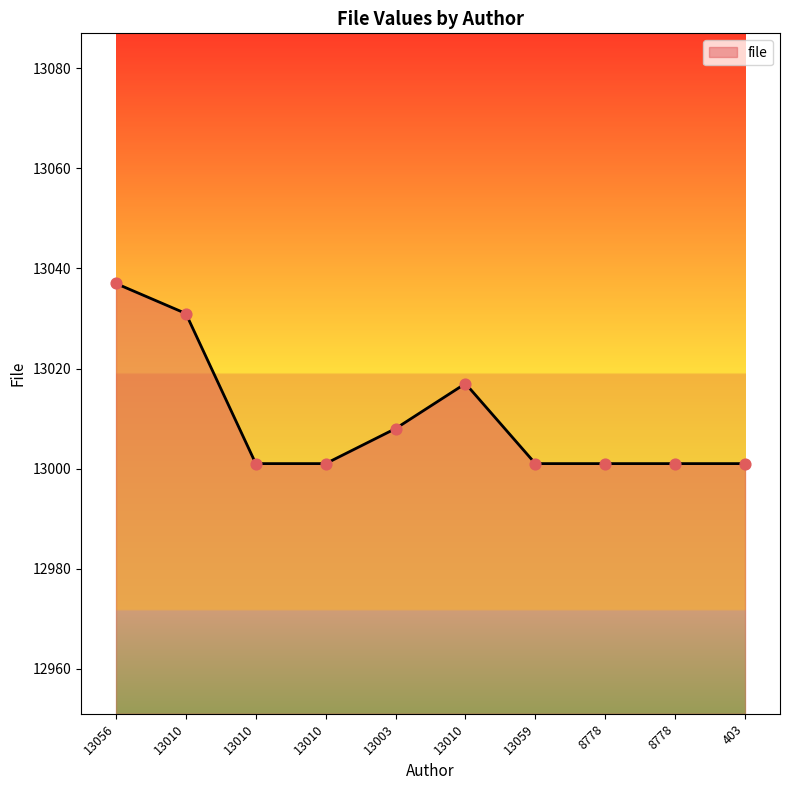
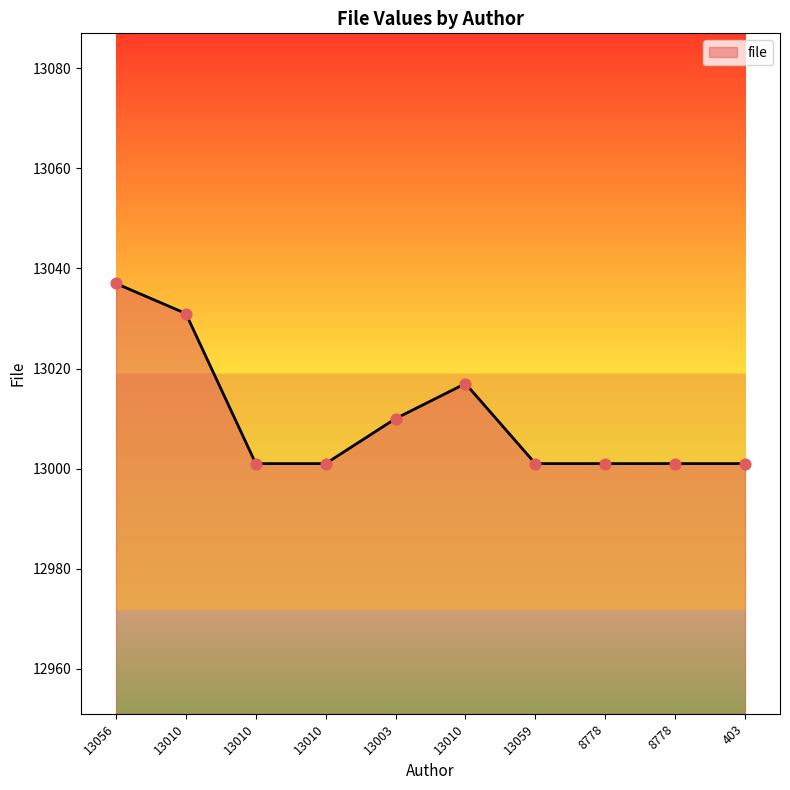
13003: 13008 -> 13010
